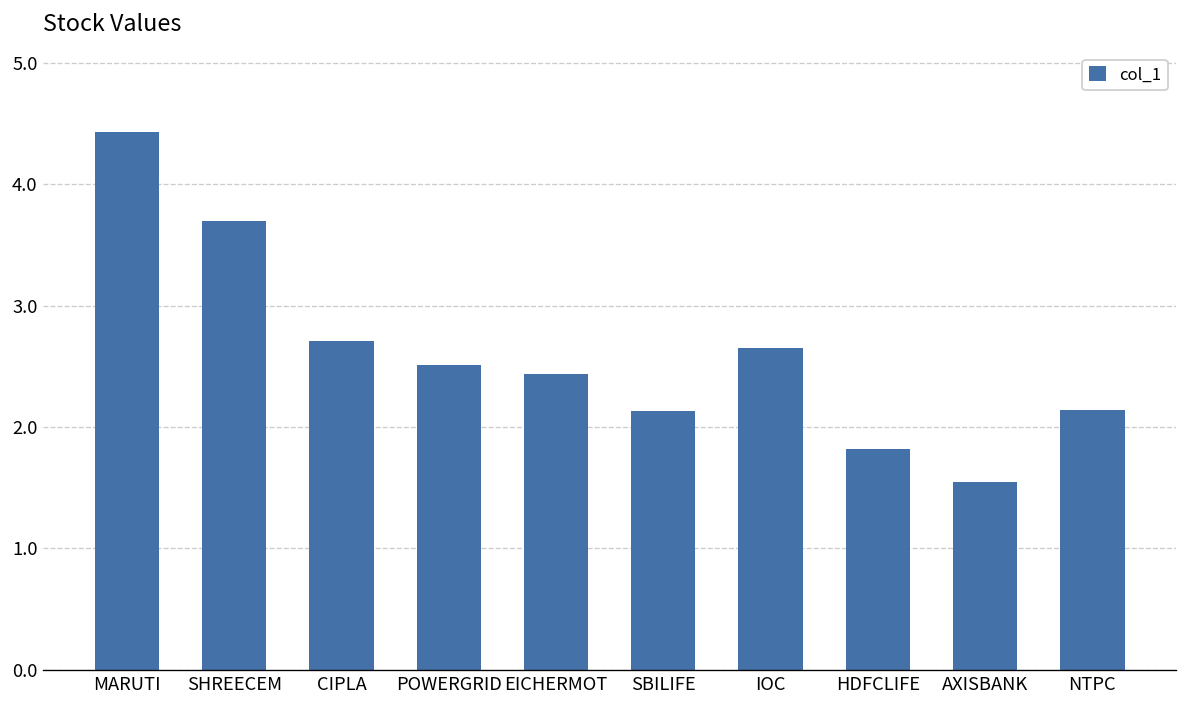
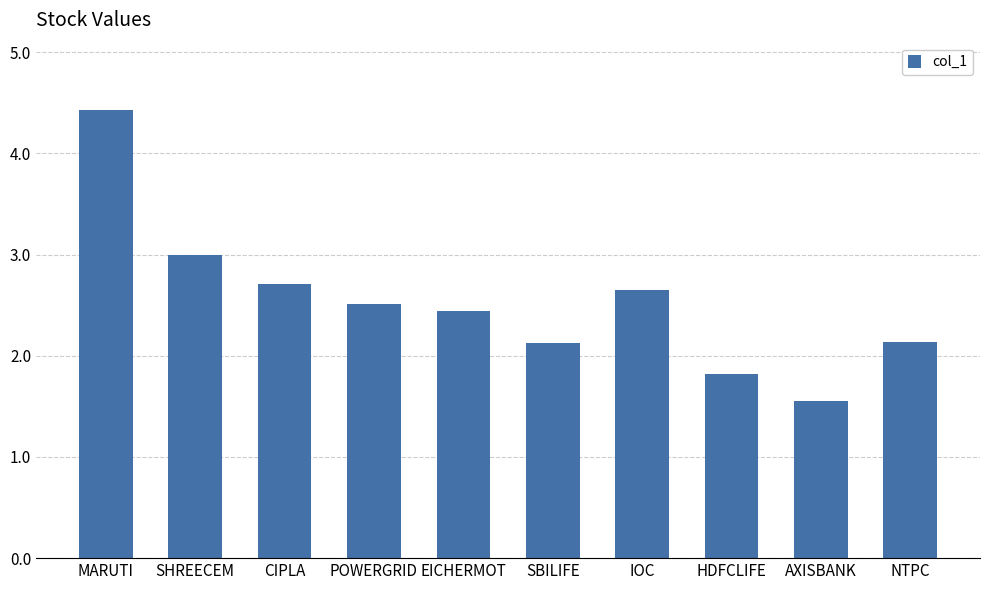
SHREECEM: 3.7 -> 3.0
